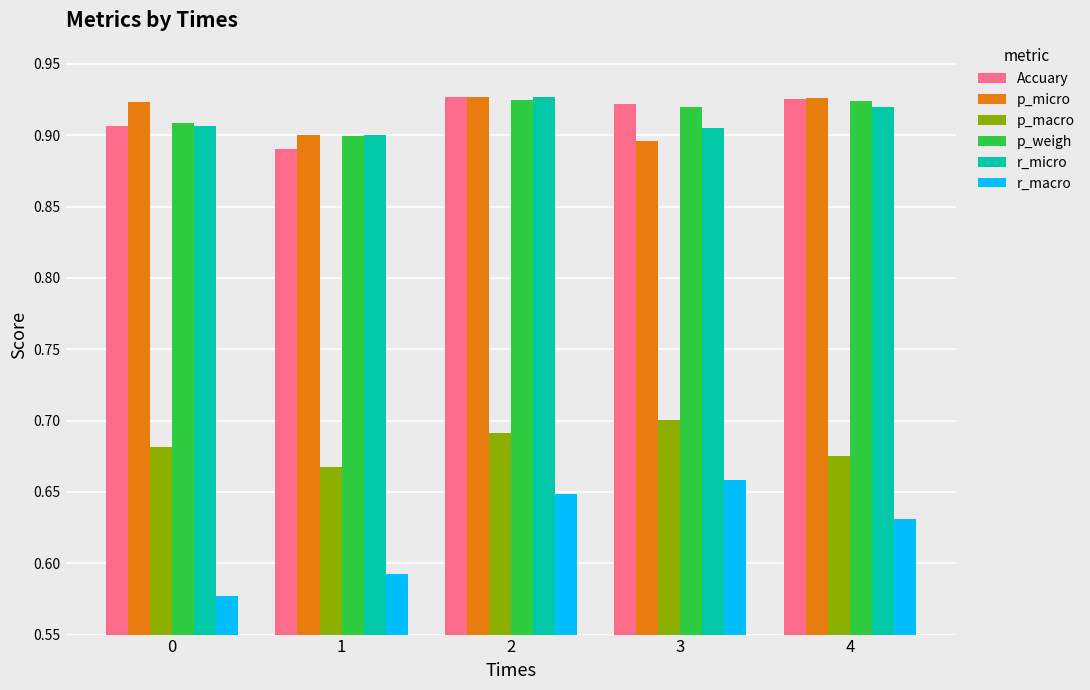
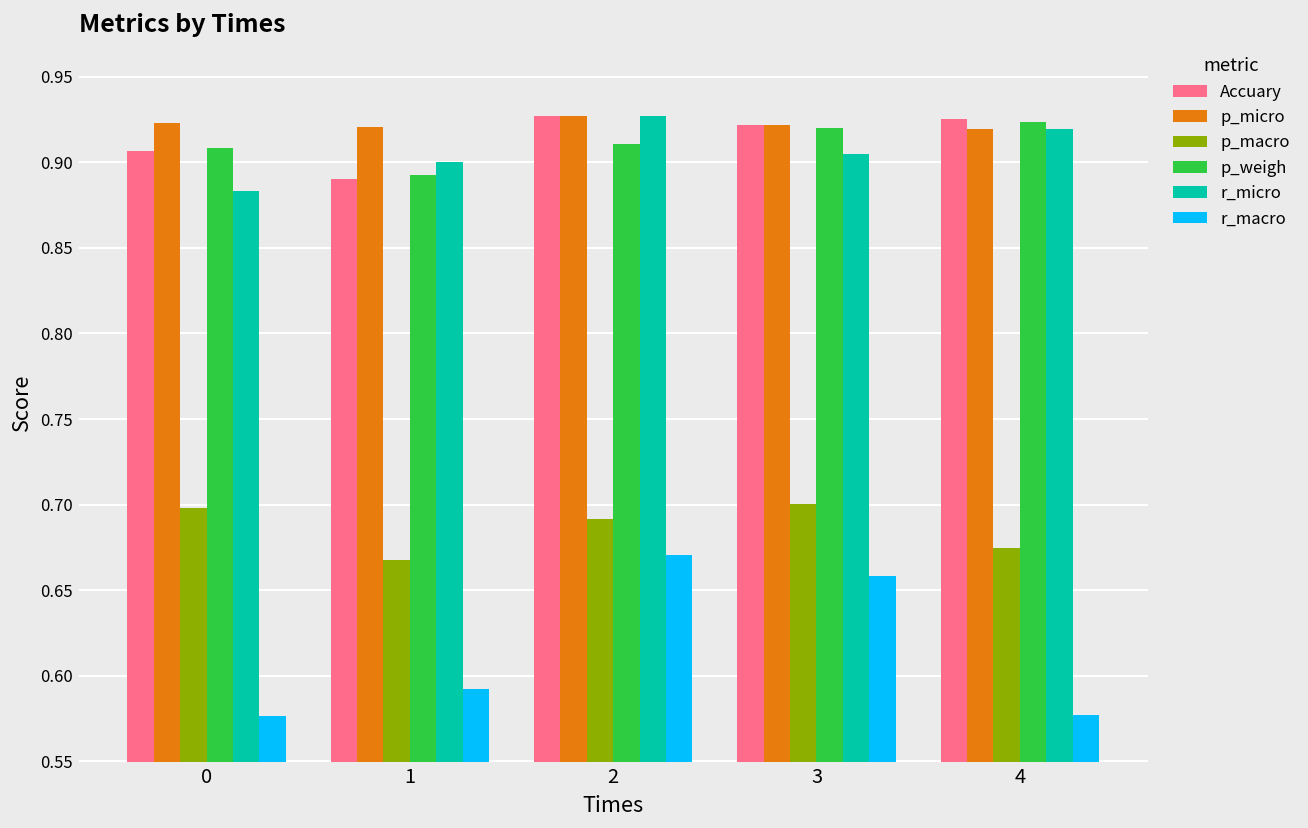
p_macro, 0: 0.682 -> 0.698
r_micro, 0: 0.907 -> 0.883
p_micro, 1: 0.900 -> 0.921
p_weigh, 1: 0.899 -> 0.892
p_weigh, 2: 0.924 -> 0.910
r_macro, 2: 0.649 -> 0.670
p_micro, 3: 0.896 -> 0.922
p_micro, 4: 0.926 -> 0.920
r_macro, 4: 0.631 -> 0.577
